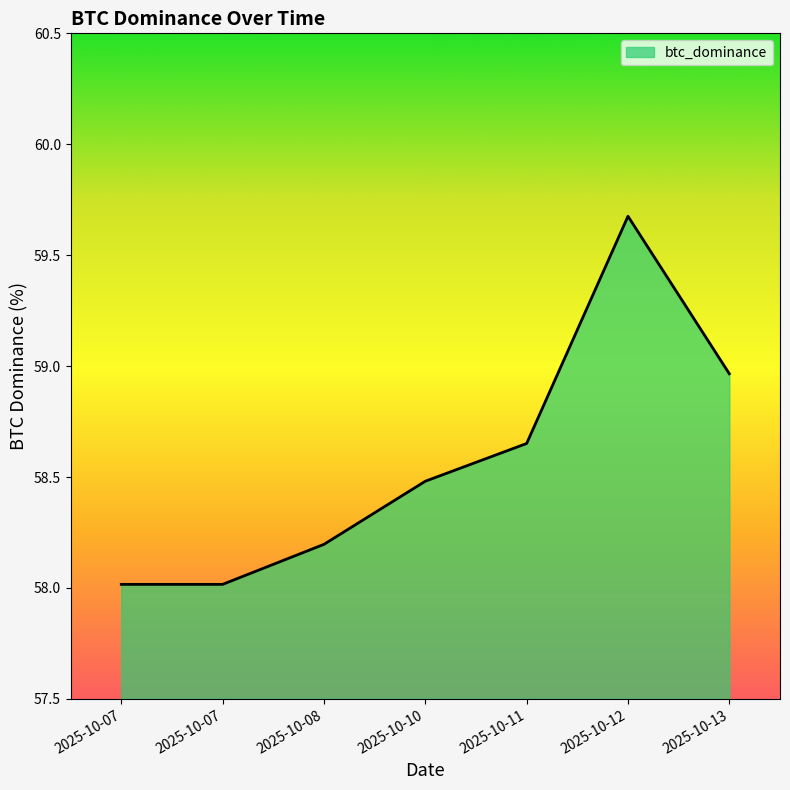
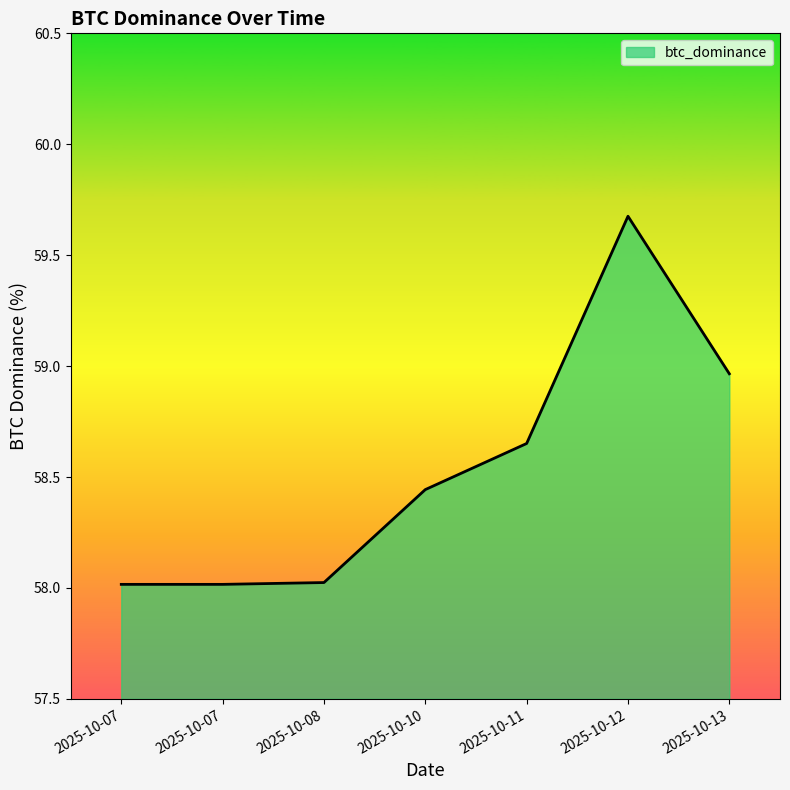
2025-10-08: 58.20 -> 58.02
2025-10-10: 58.48 -> 58.44
